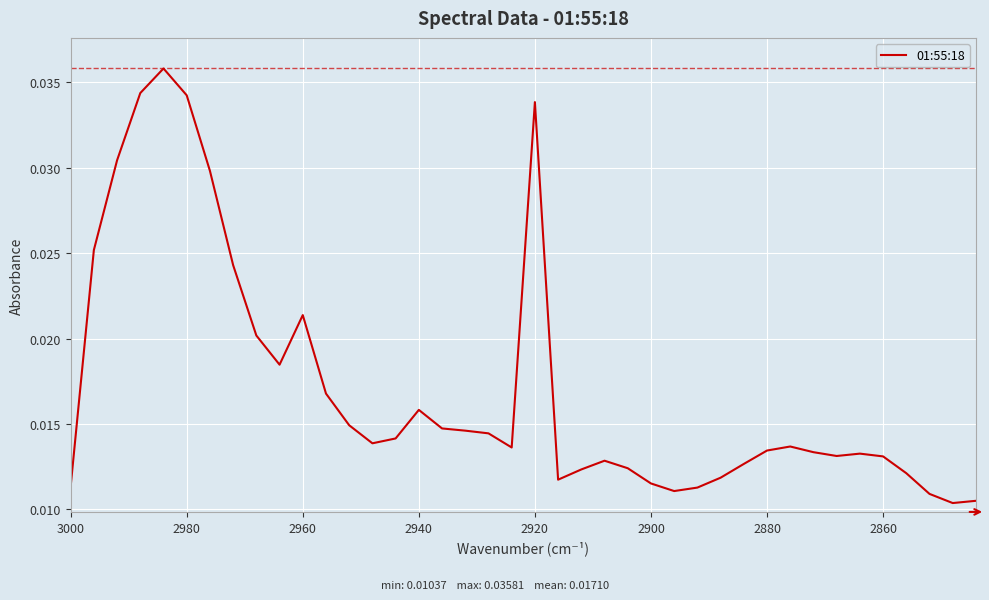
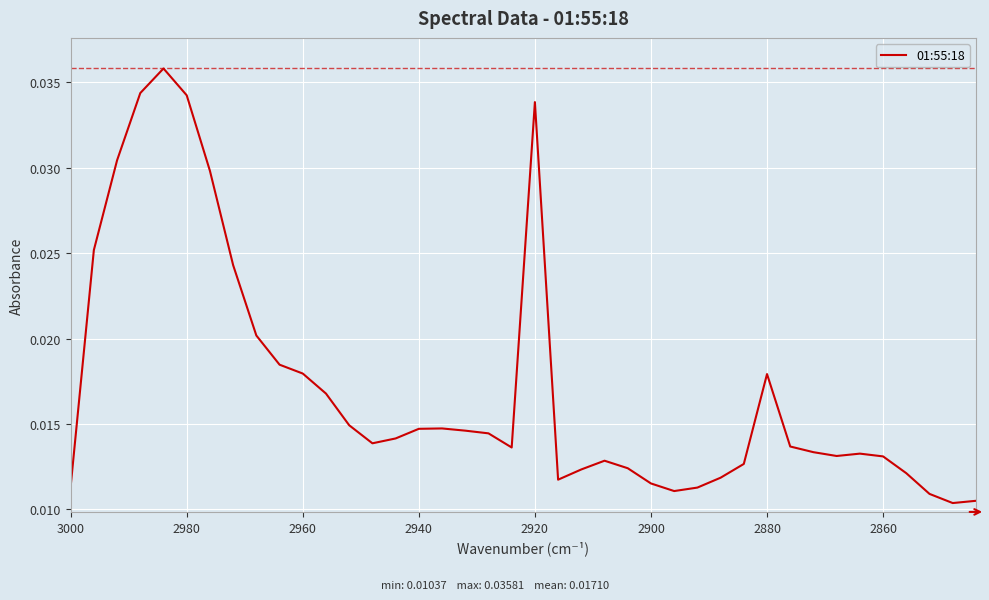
2960: 0.0214 -> 0.0180
2940: 0.0158 -> 0.0147
2880: 0.0134 -> 0.0179
